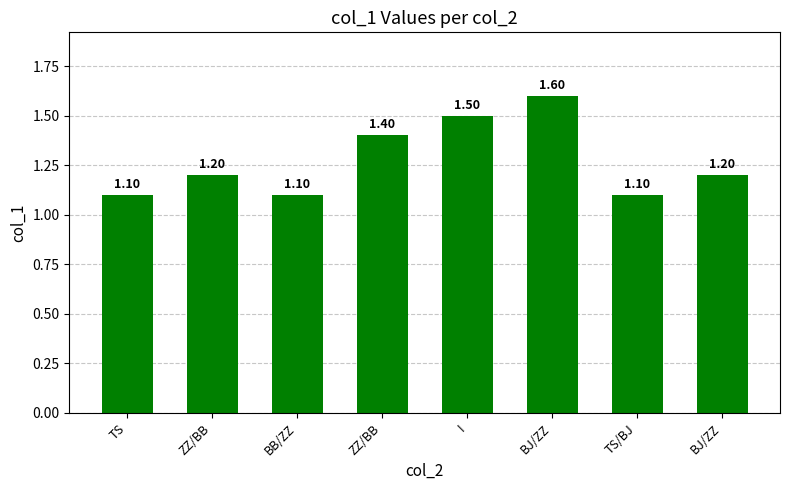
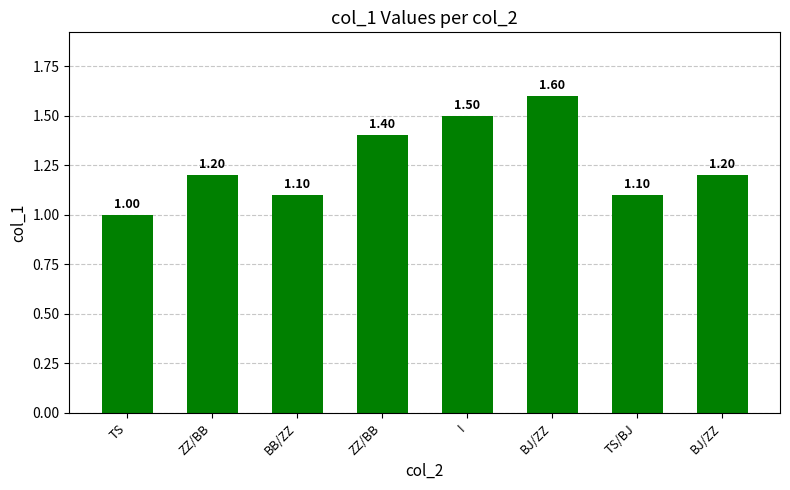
TS: 1.10 -> 1.00
